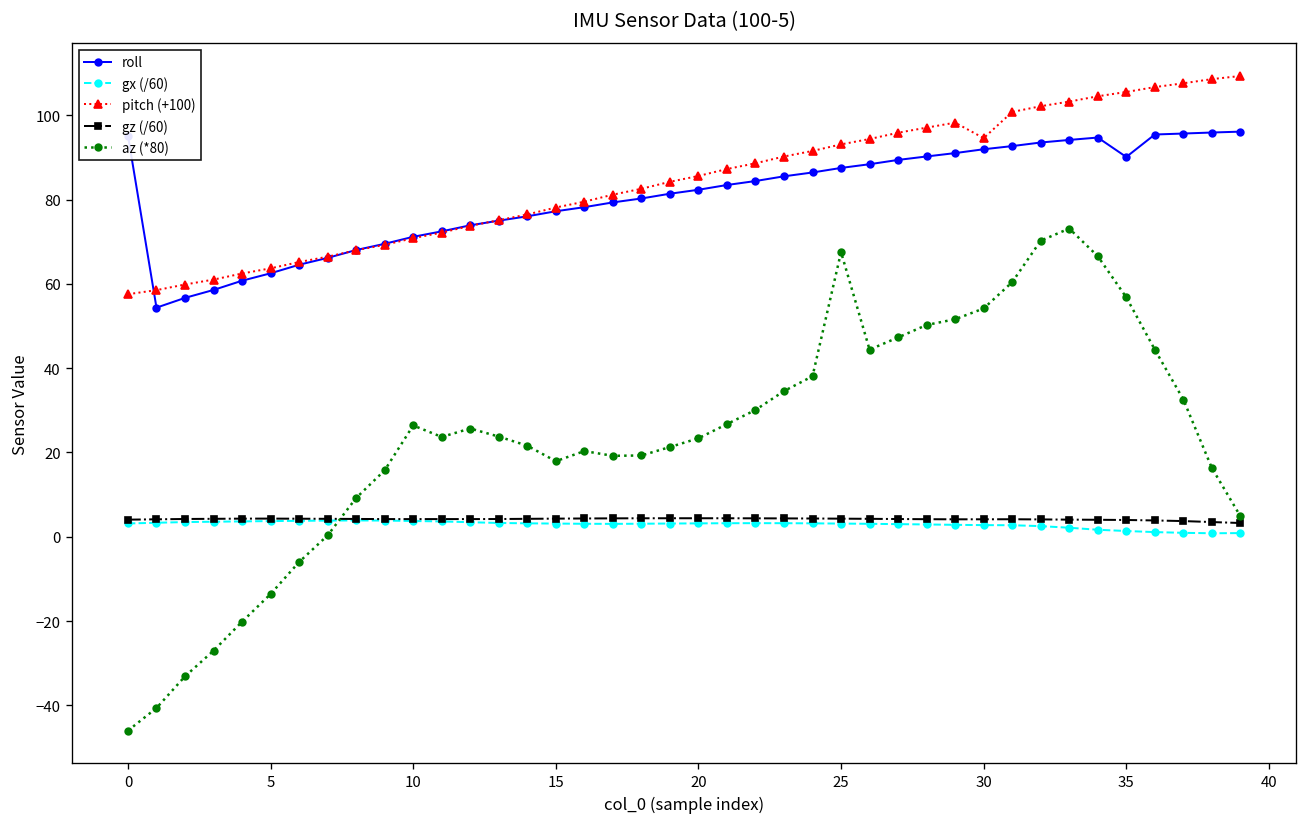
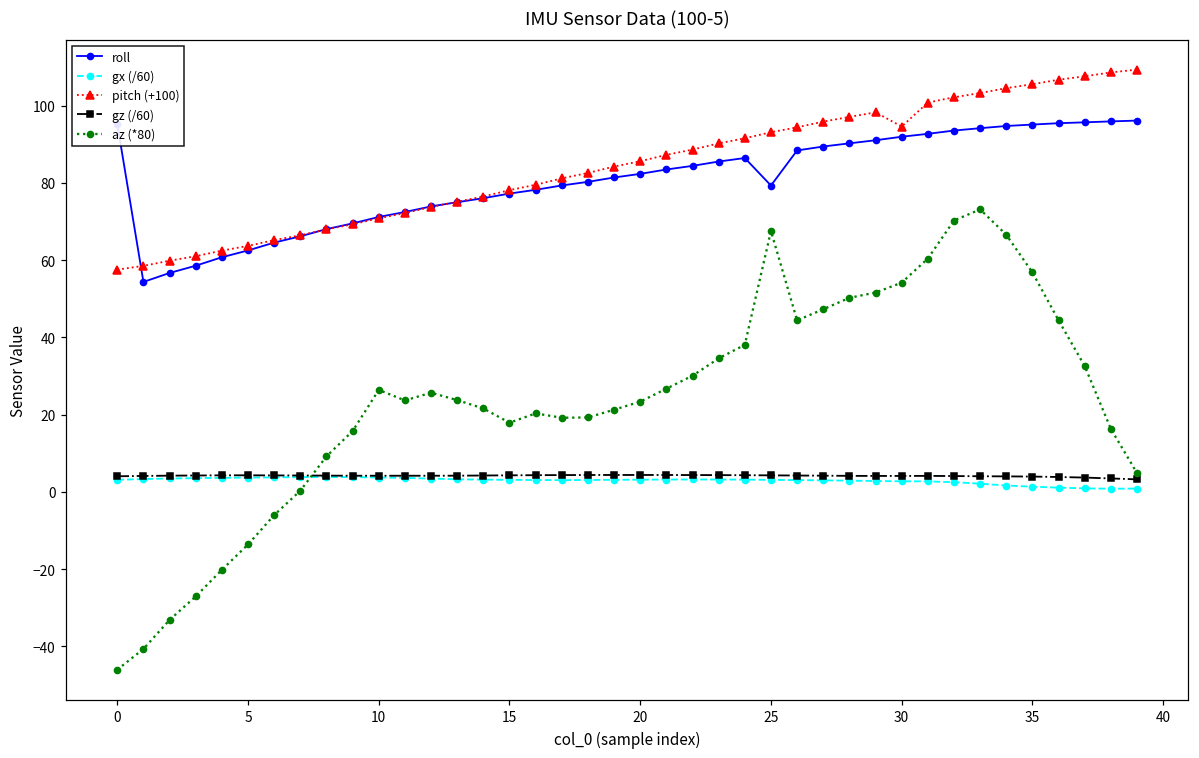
roll, 25: 88 -> 79
roll, 35: 90 -> 95
